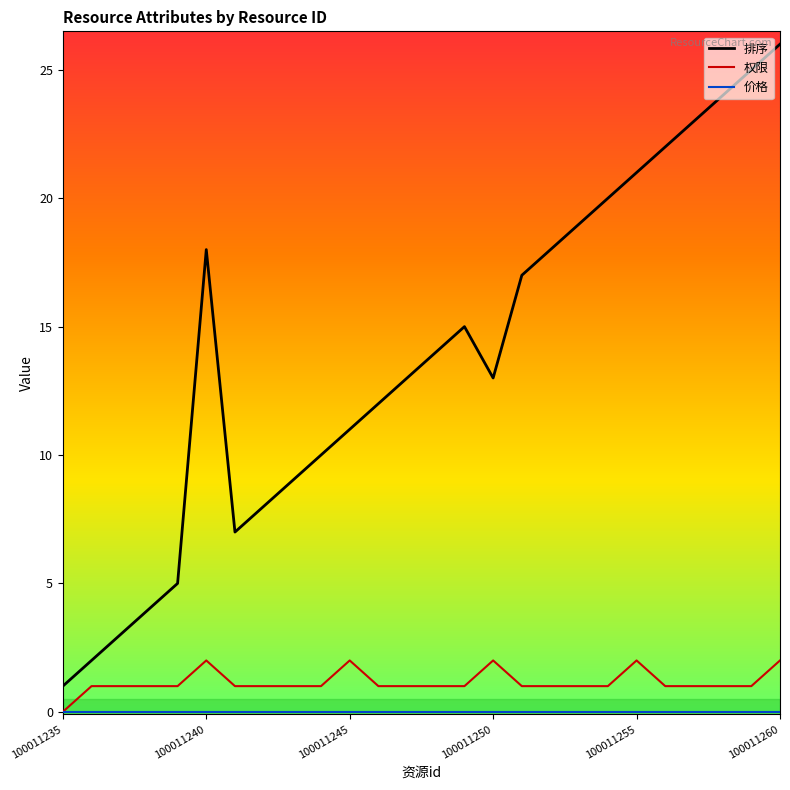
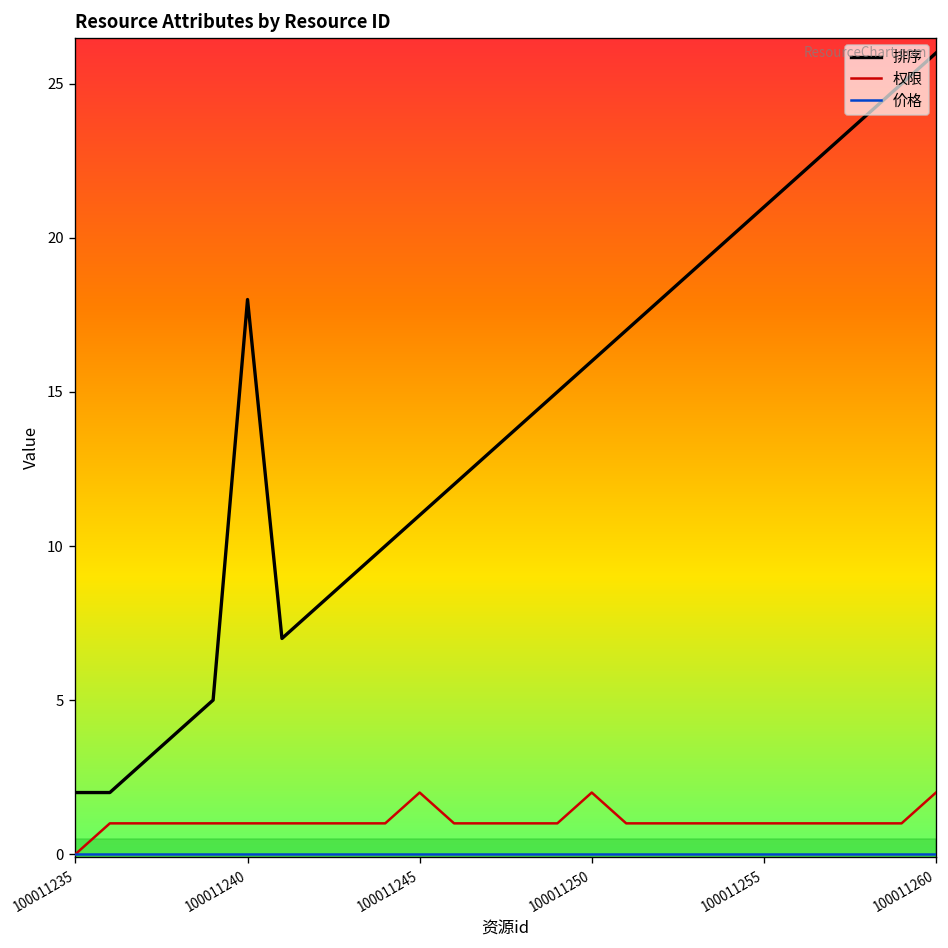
排序, 100011235: 1 -> 2
权限, 100011240: 2 -> 1
排序, 100011250: 13 -> 16
权限, 100011255: 2 -> 1
